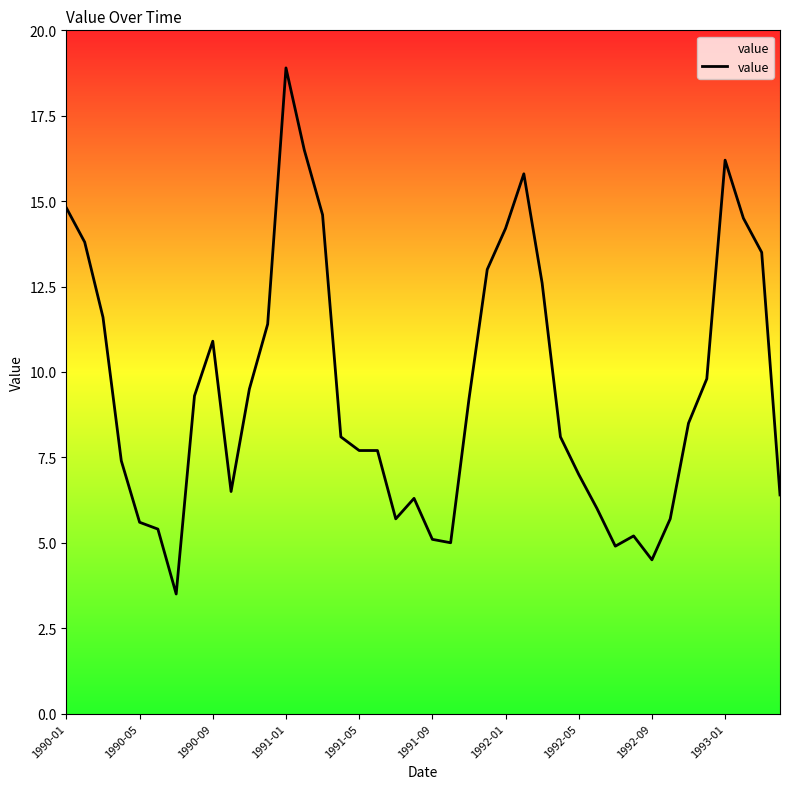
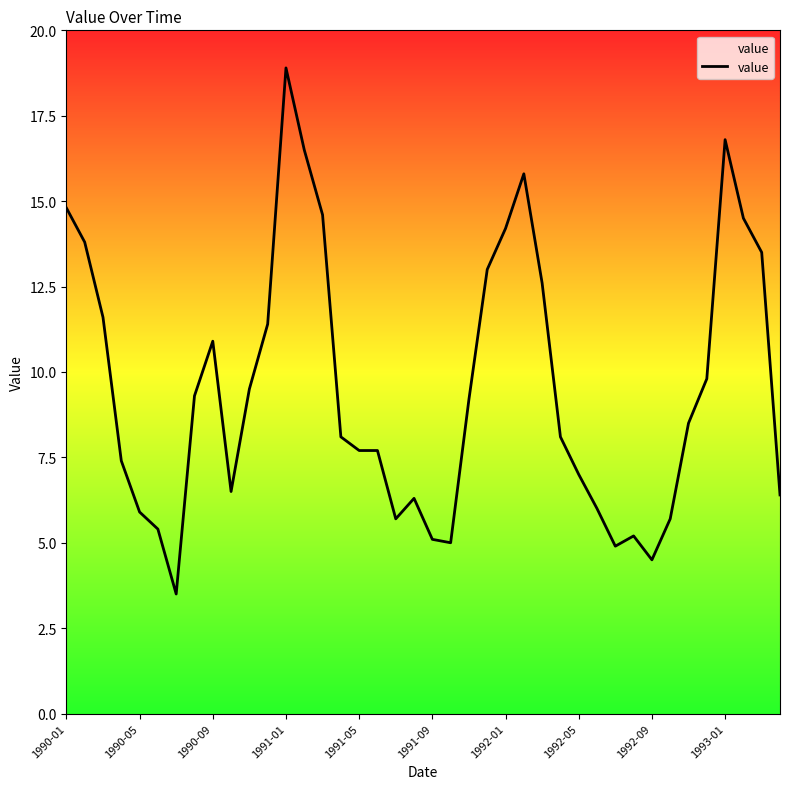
1990-05: 5.6 -> 5.9
1993-01: 16.2 -> 16.8
